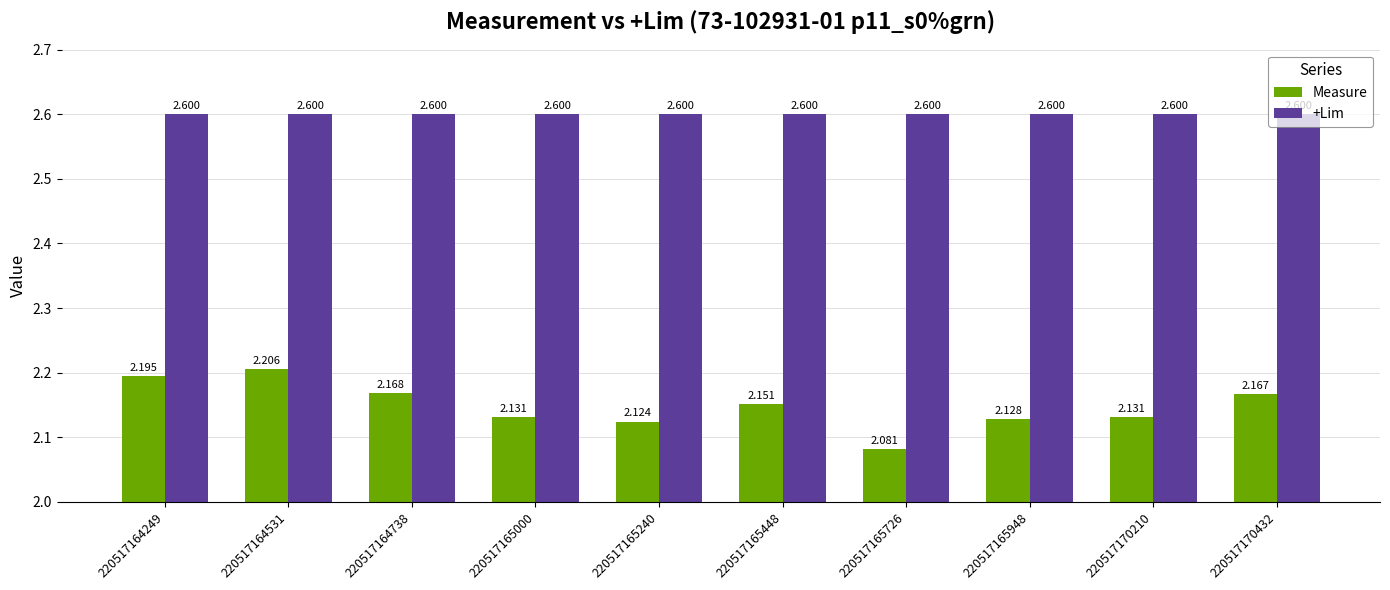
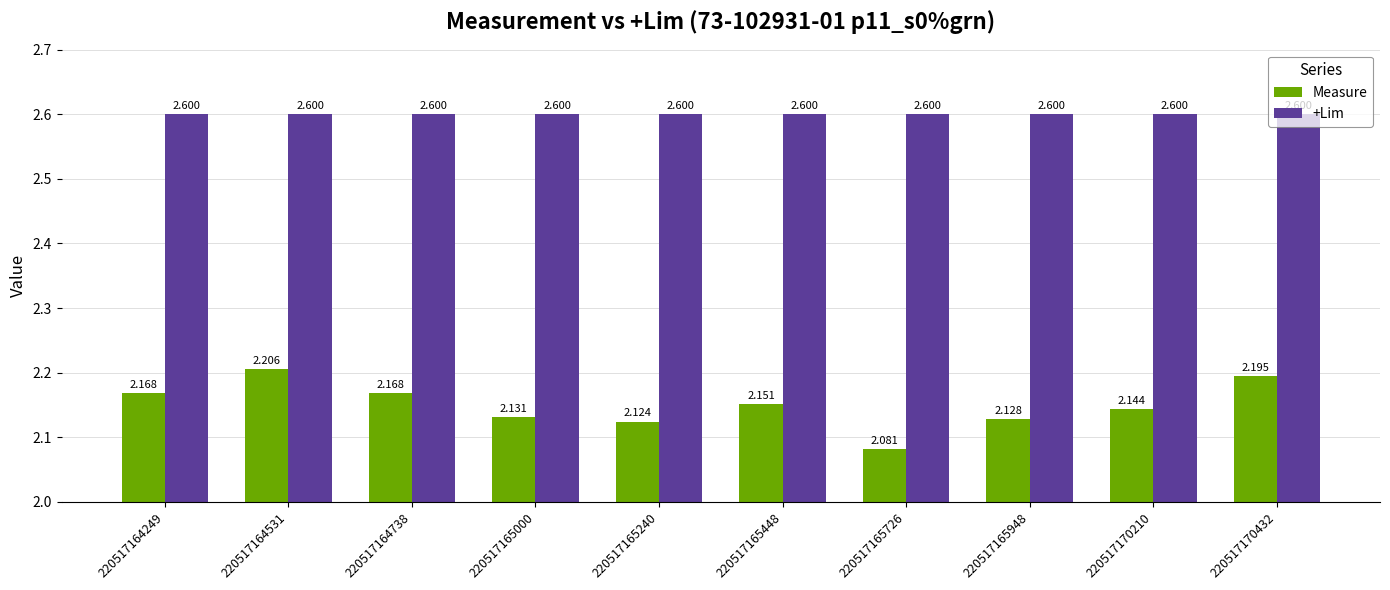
Measure, 220517164249: 2.195 -> 2.168
Measure, 220517170210: 2.131 -> 2.144
Measure, 220517170432: 2.167 -> 2.195
